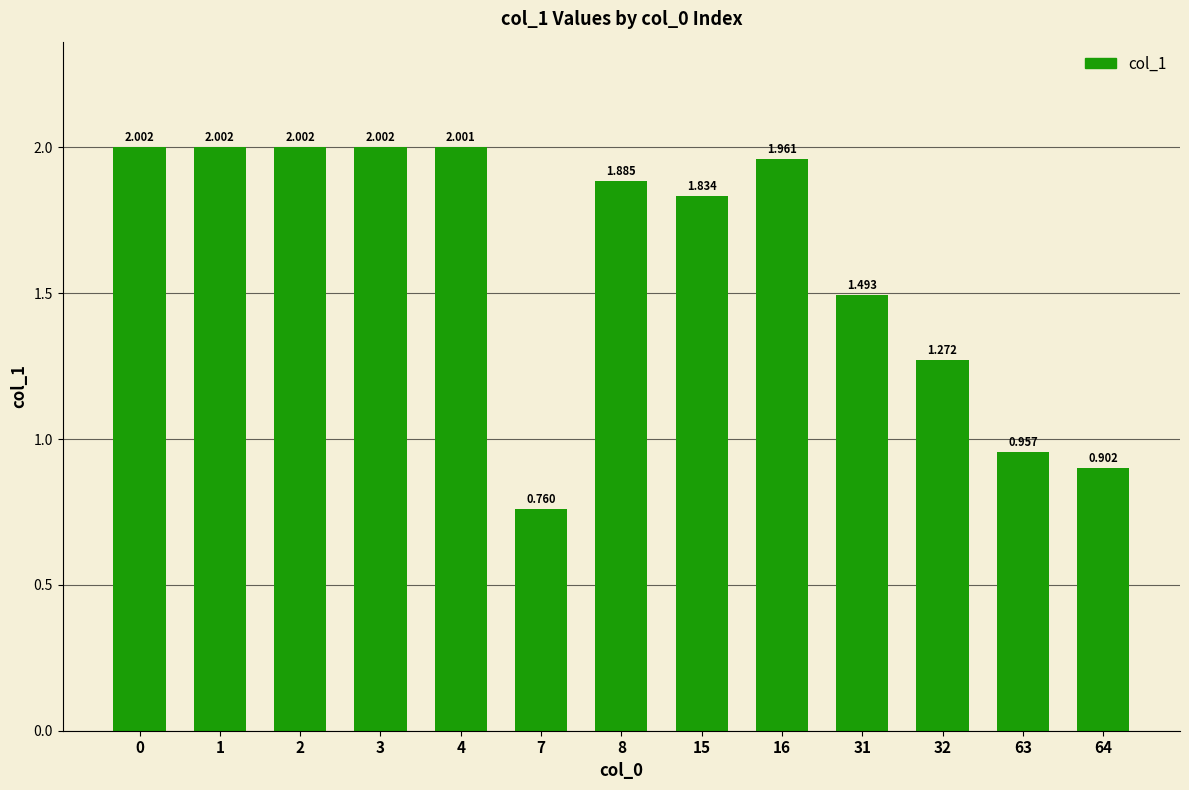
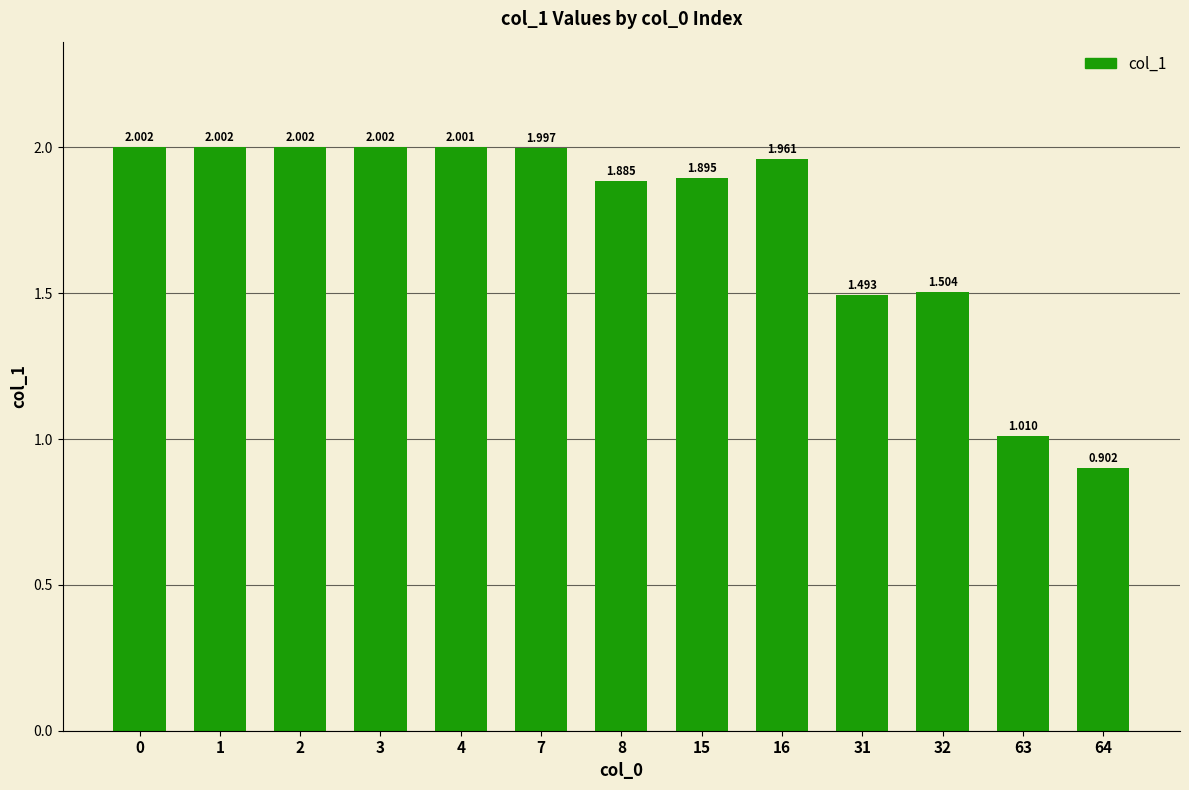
7: 0.760 -> 1.997
15: 1.834 -> 1.895
32: 1.272 -> 1.504
63: 0.957 -> 1.010
